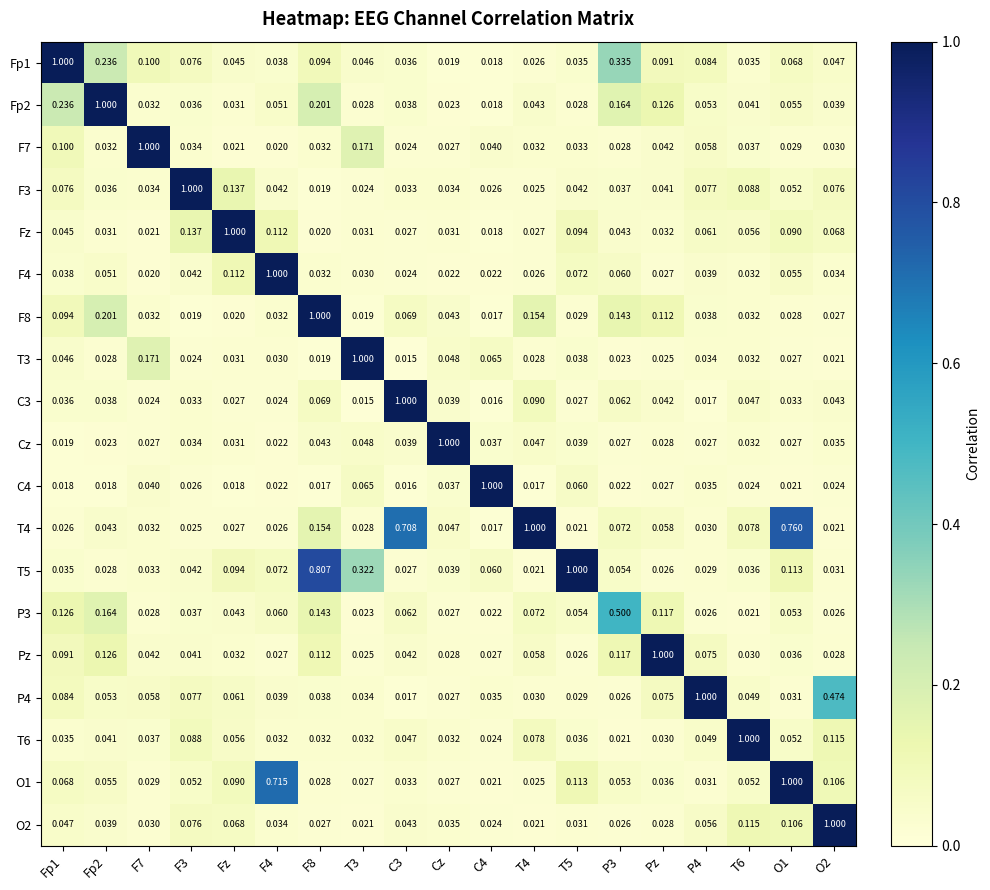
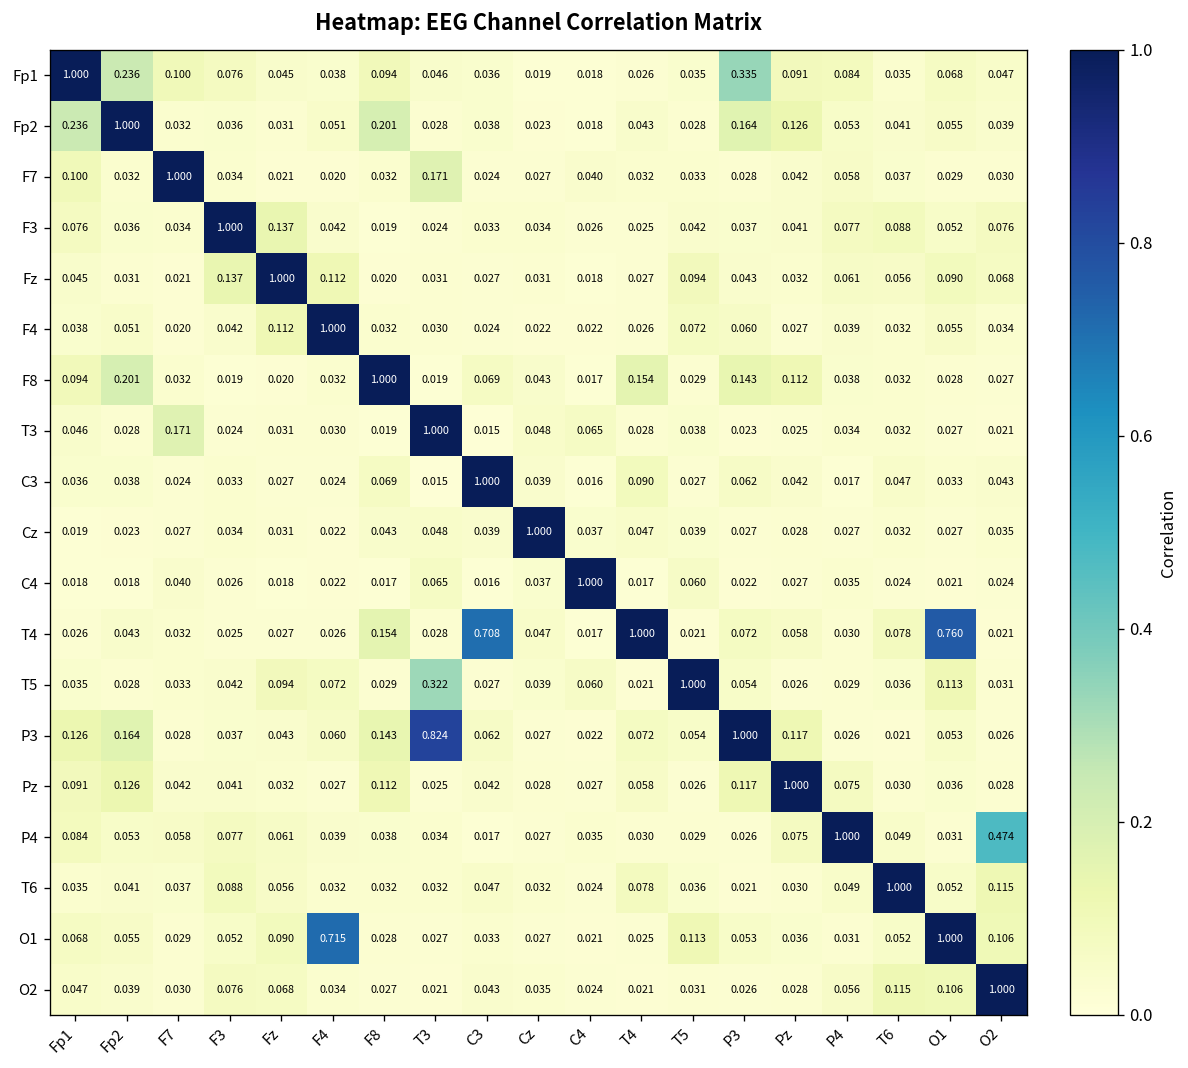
T5, F8: 0.807 -> 0.029
P3, T3: 0.023 -> 0.824
P3, P3: 0.500 -> 1.000
